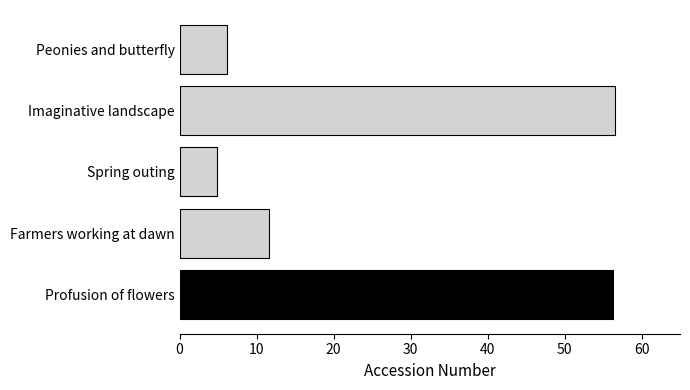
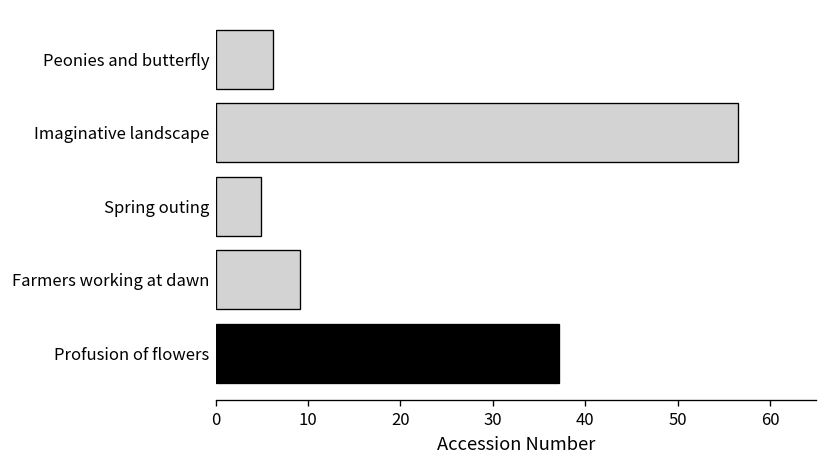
Farmers working at dawn: 12 -> 9
Profusion of flowers: 56 -> 37
